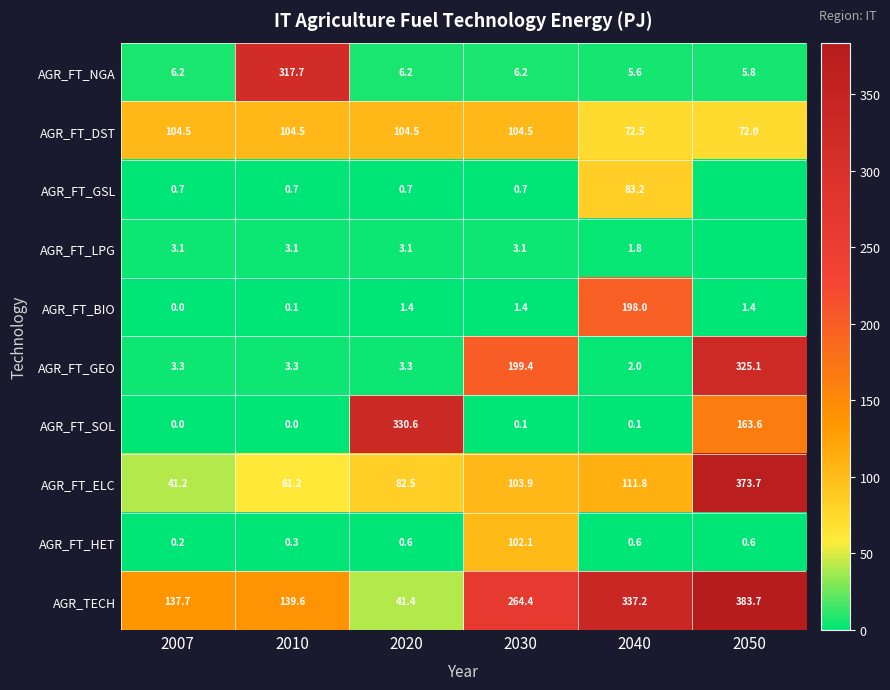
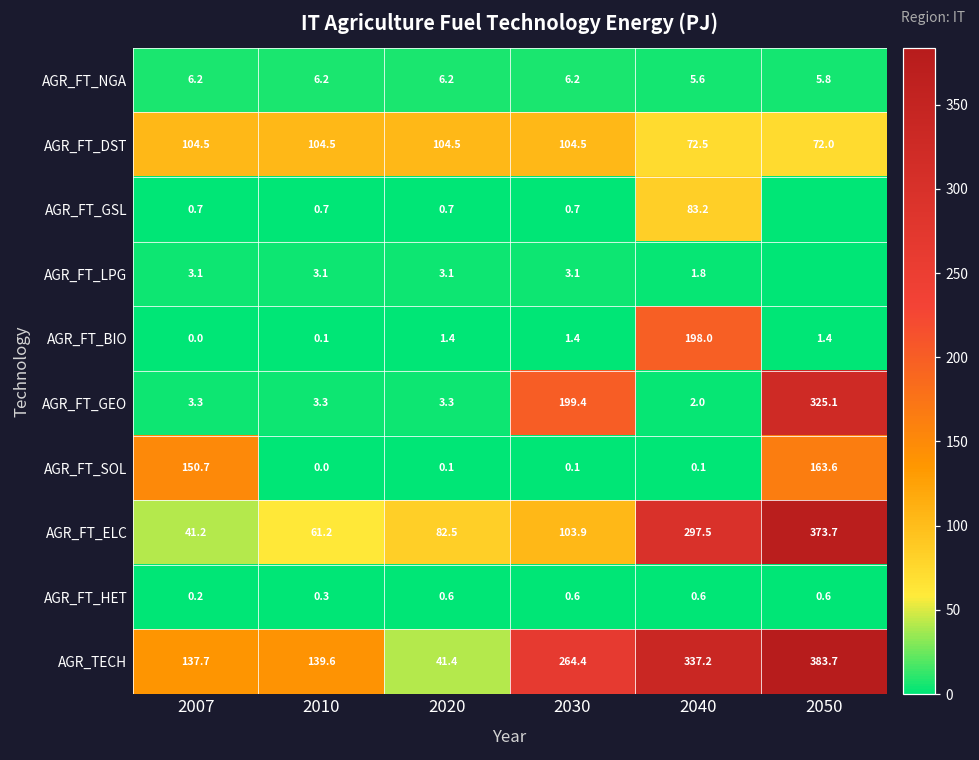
AGR_FT_NGA, 2010: 317.7 -> 6.2
AGR_FT_SOL, 2007: 0.0 -> 150.7
AGR_FT_SOL, 2020: 330.6 -> 0.1
AGR_FT_ELC, 2040: 111.8 -> 297.5
AGR_FT_HET, 2030: 102.1 -> 0.6
